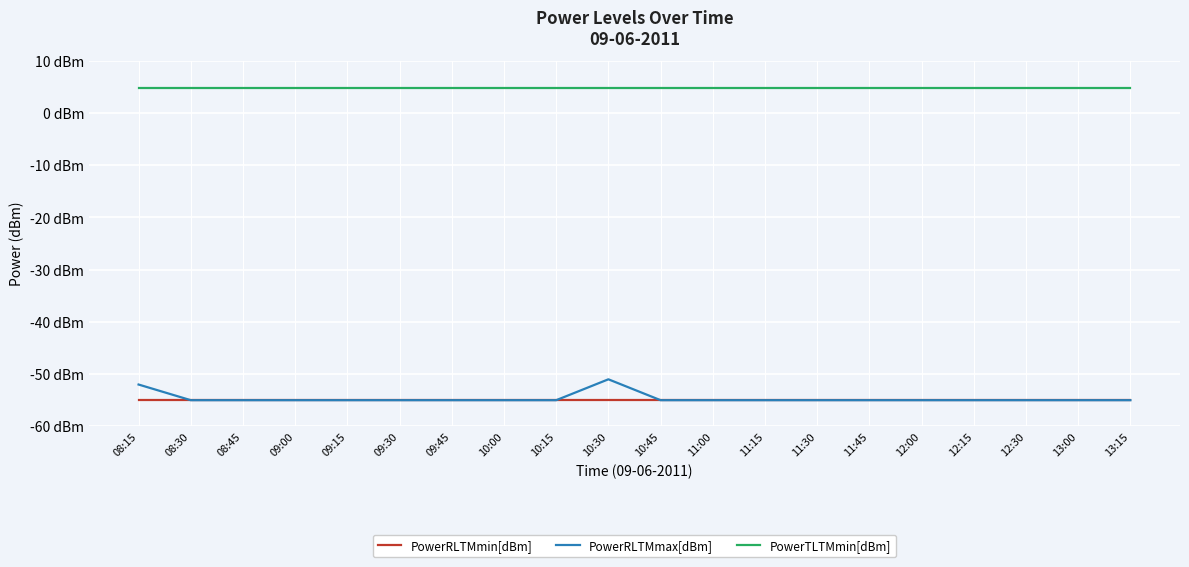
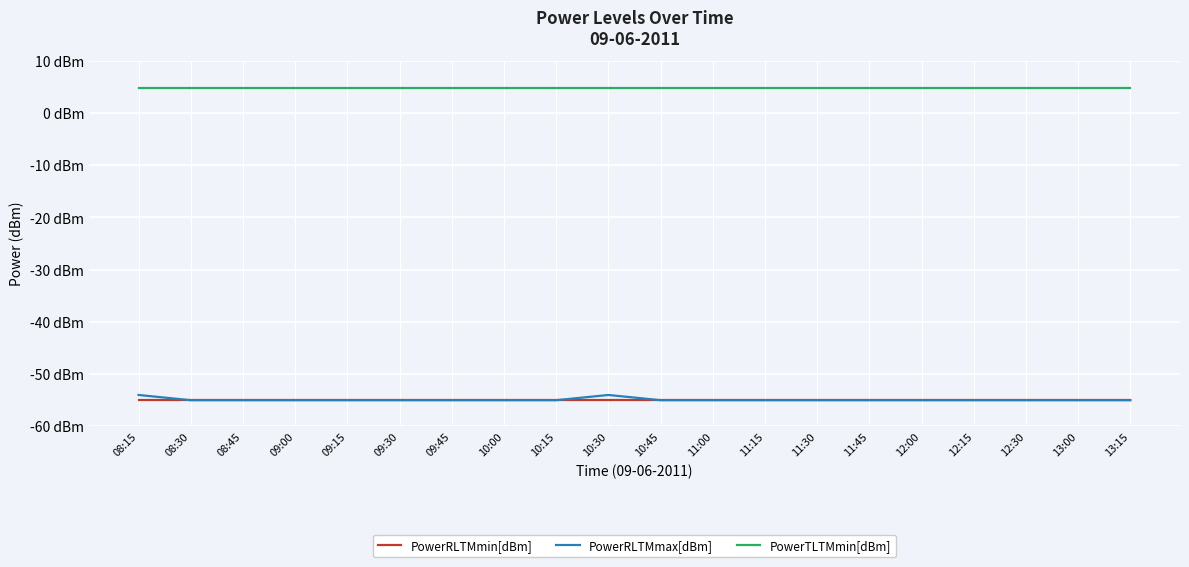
PowerRLTMmax[dBm], 08:15: -52 dBm -> -54 dBm
PowerRLTMmax[dBm], 10:30: -51 dBm -> -54 dBm
